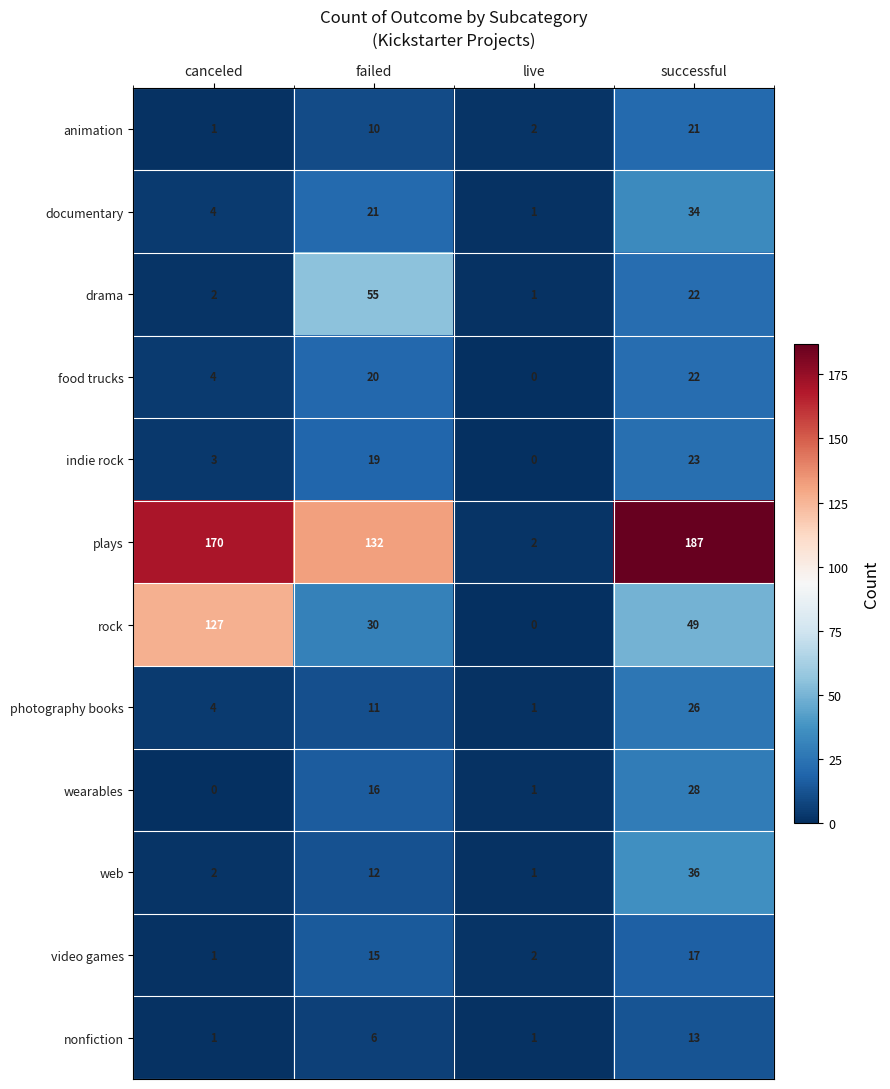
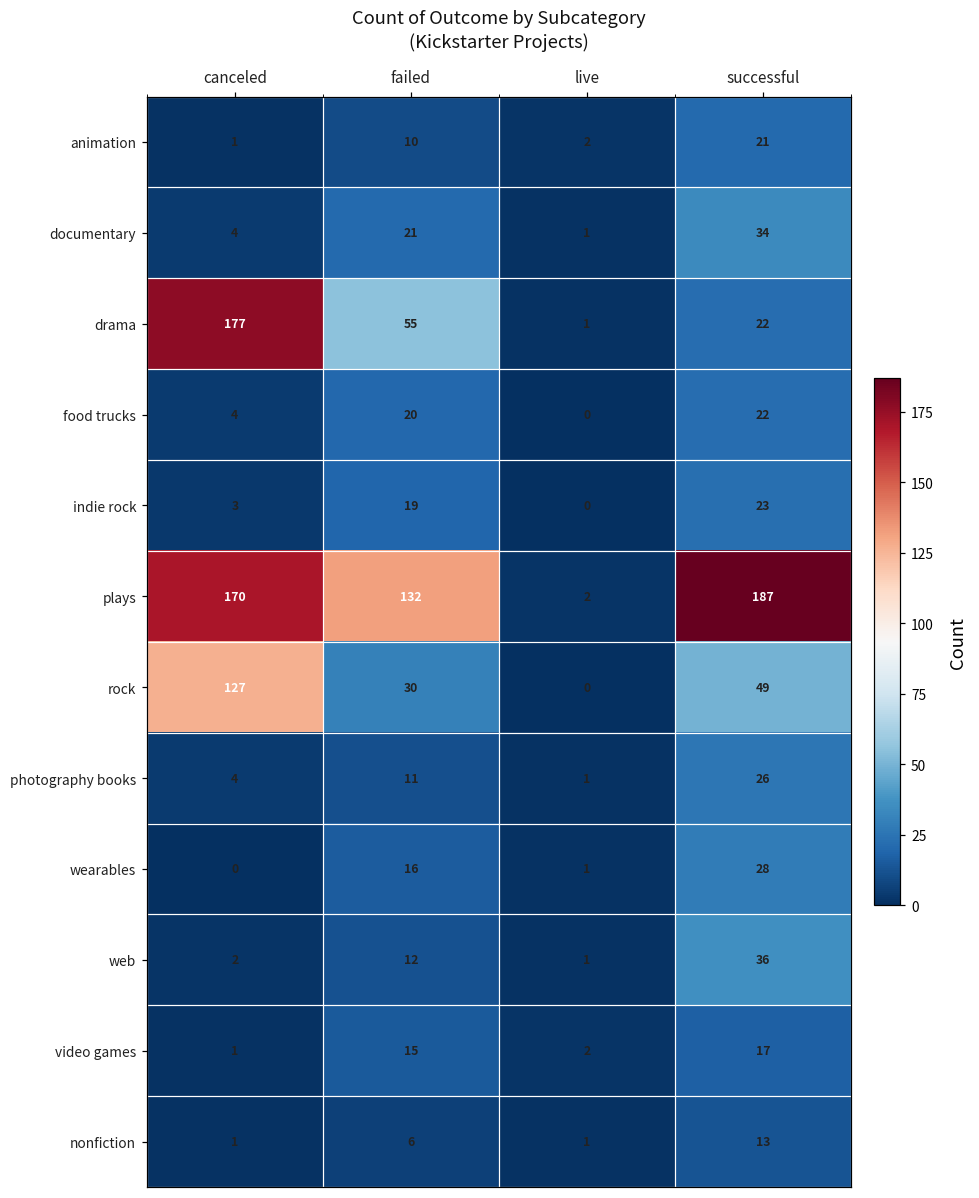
drama, canceled: 2 -> 177
